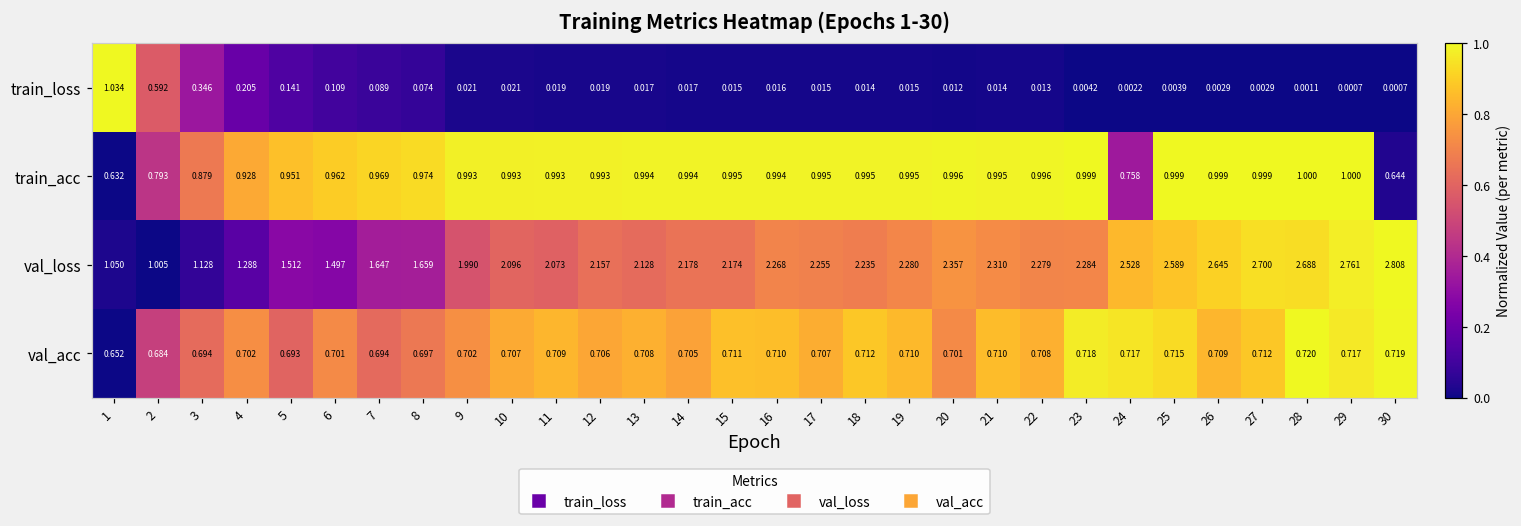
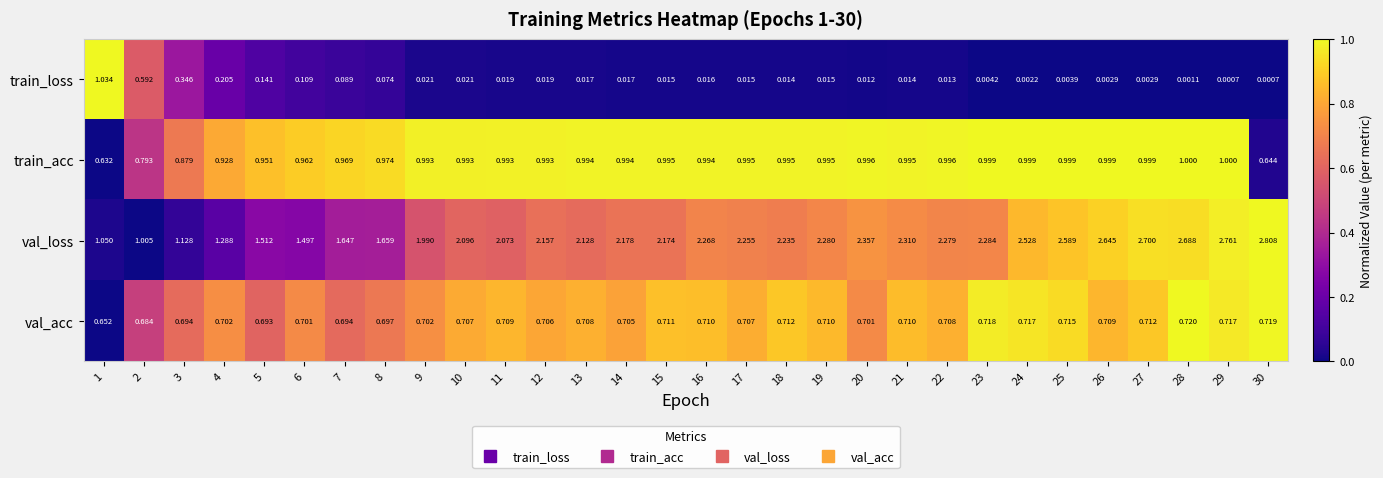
train_acc, 24: 0.758 -> 0.999
